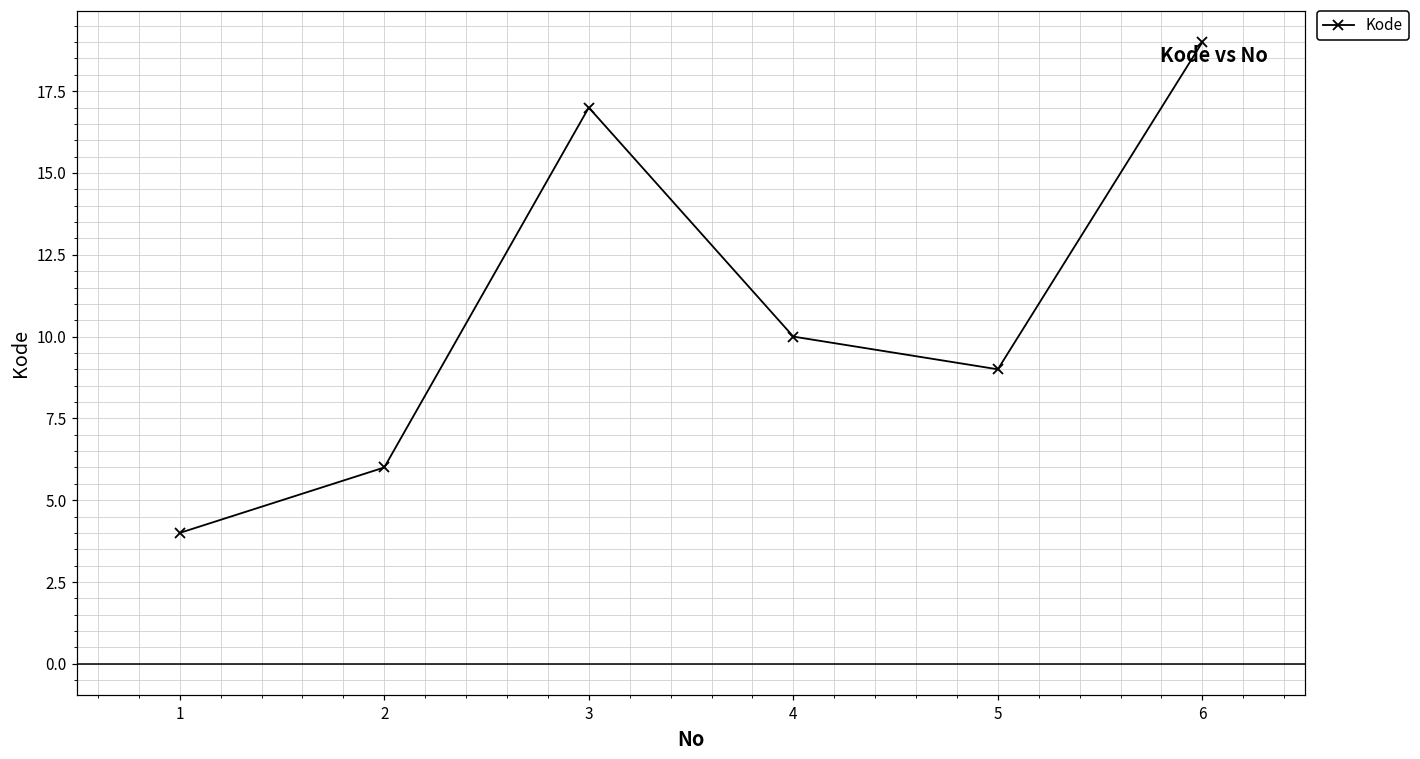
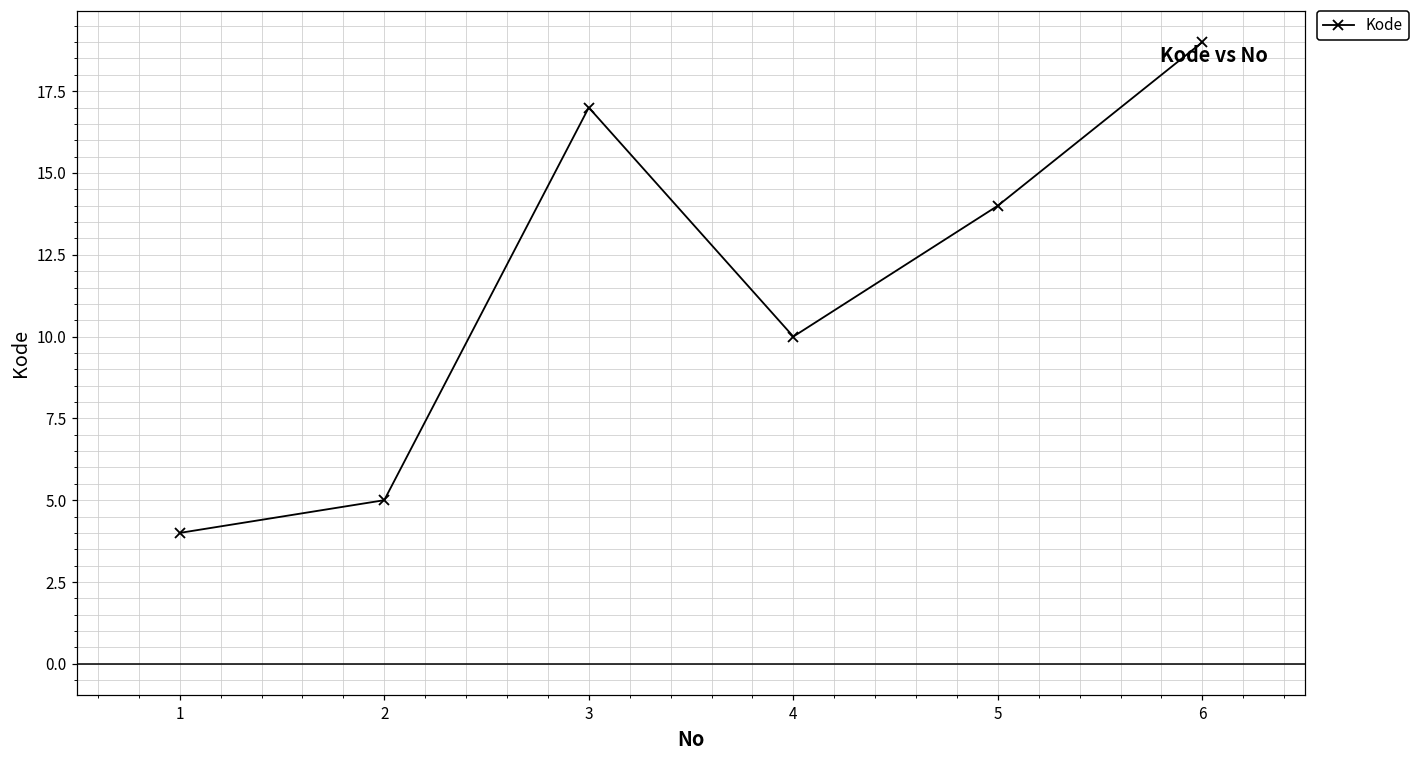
2: 6 -> 5
5: 9 -> 14
